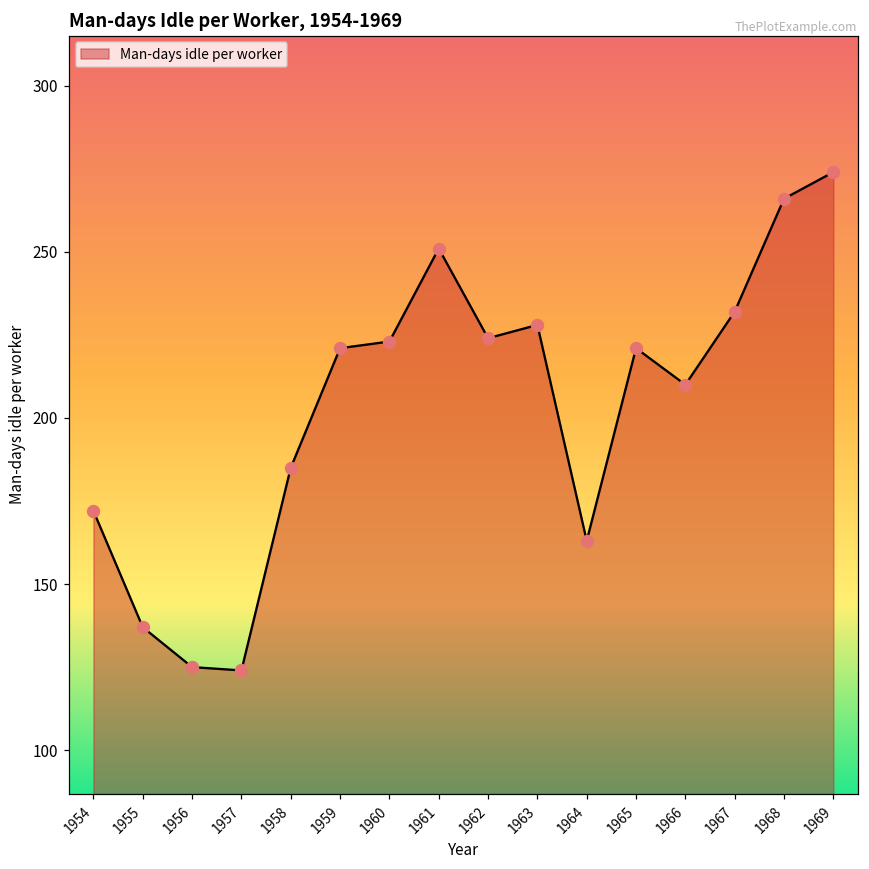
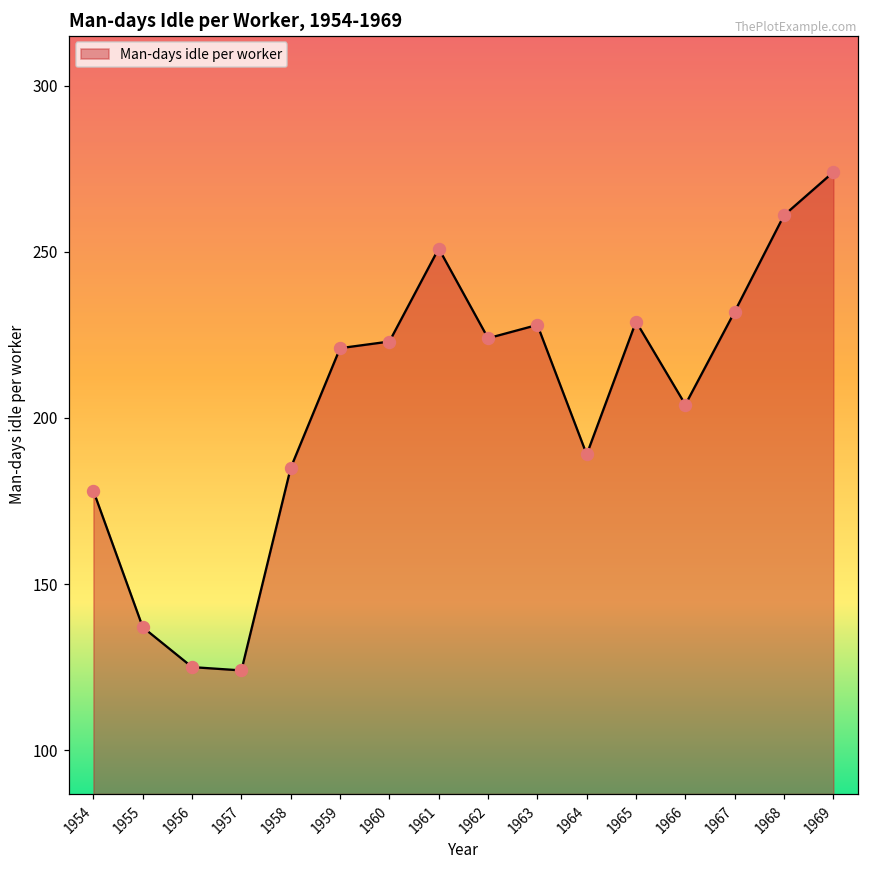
1954: 172 -> 178
1964: 163 -> 189
1965: 221 -> 229
1966: 210 -> 204
1968: 266 -> 261
